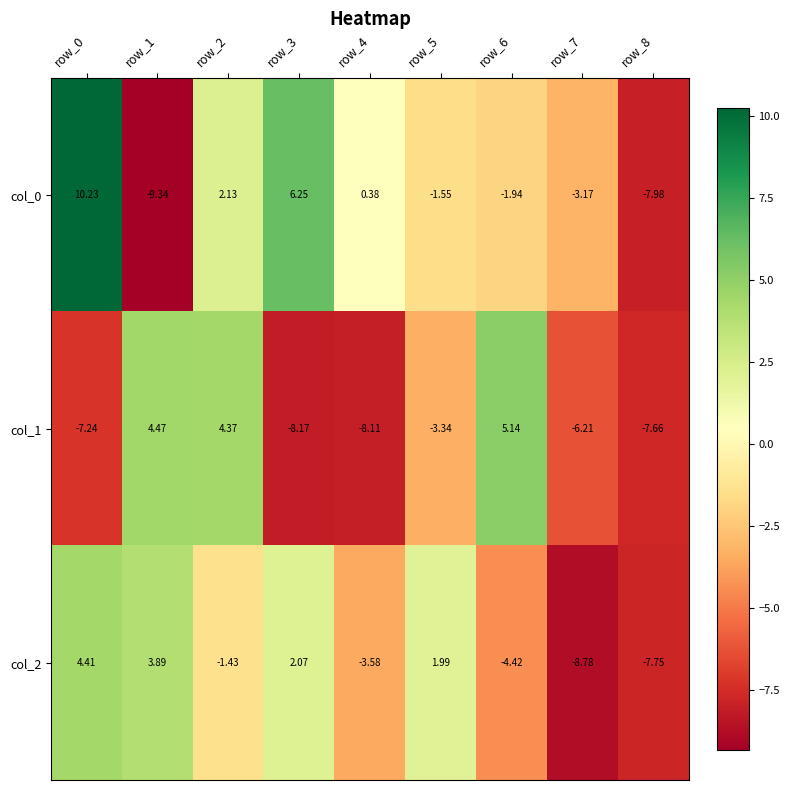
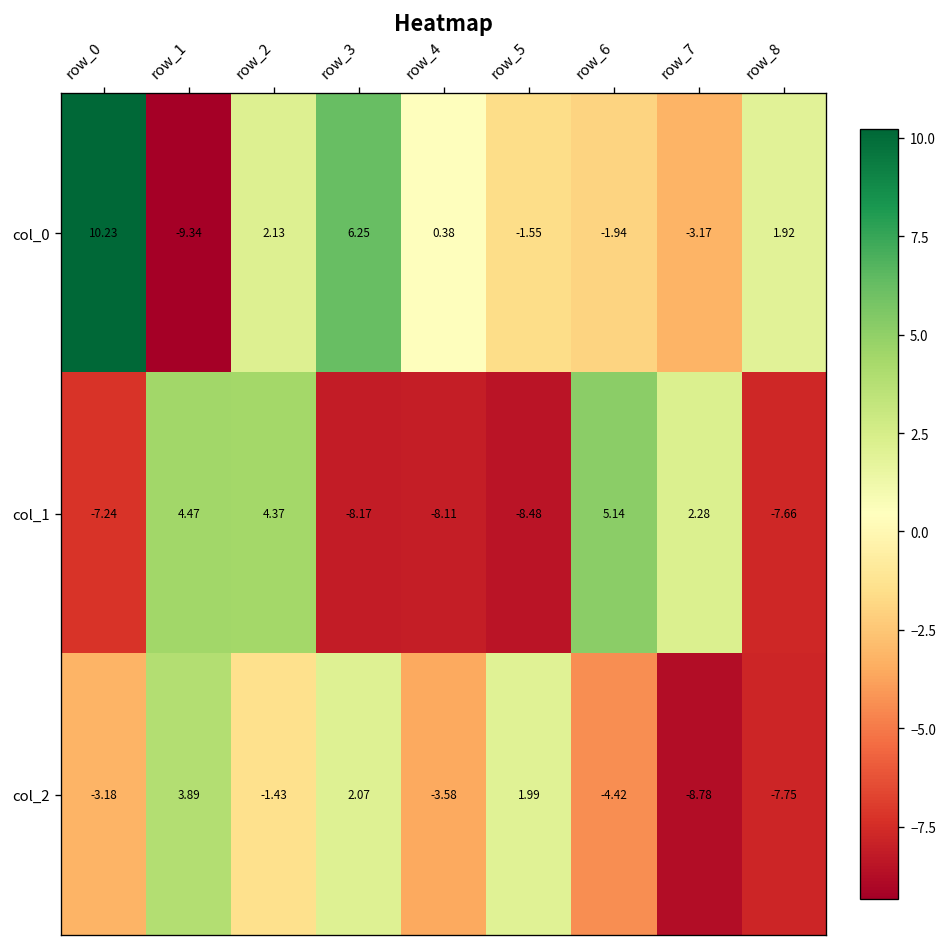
col_0, row_8: -7.98 -> 1.92
col_1, row_5: -3.34 -> -8.48
col_1, row_7: -6.21 -> 2.28
col_2, row_0: 4.41 -> -3.18
